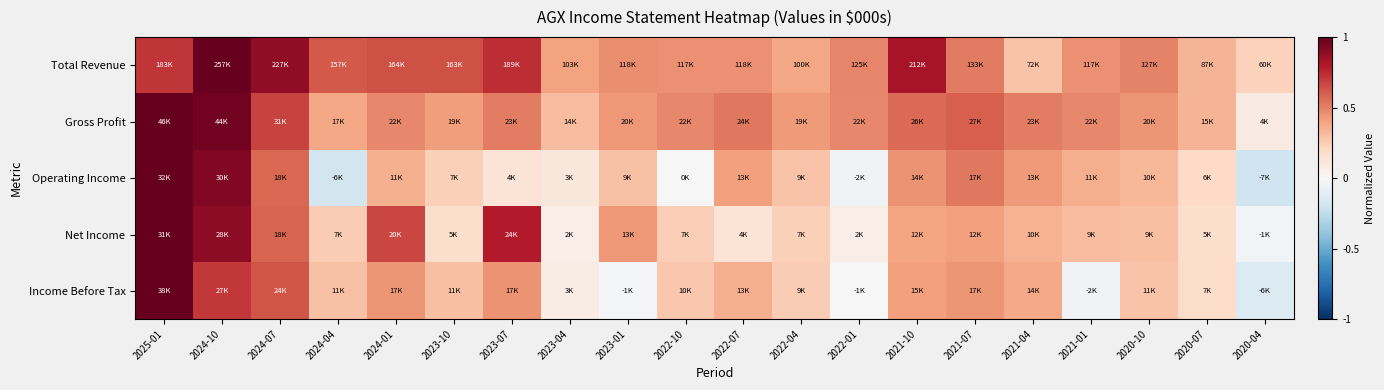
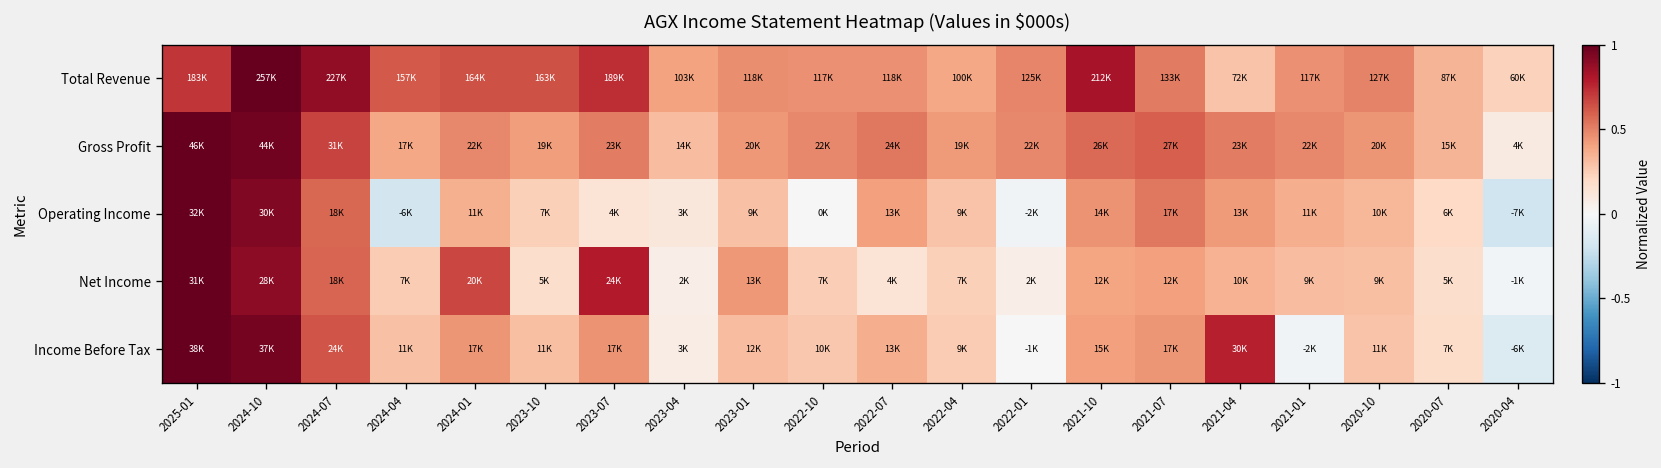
Income Before Tax, 2024-10: 27K -> 37K
Income Before Tax, 2023-01: -1K -> 12K
Income Before Tax, 2021-04: 14K -> 30K
